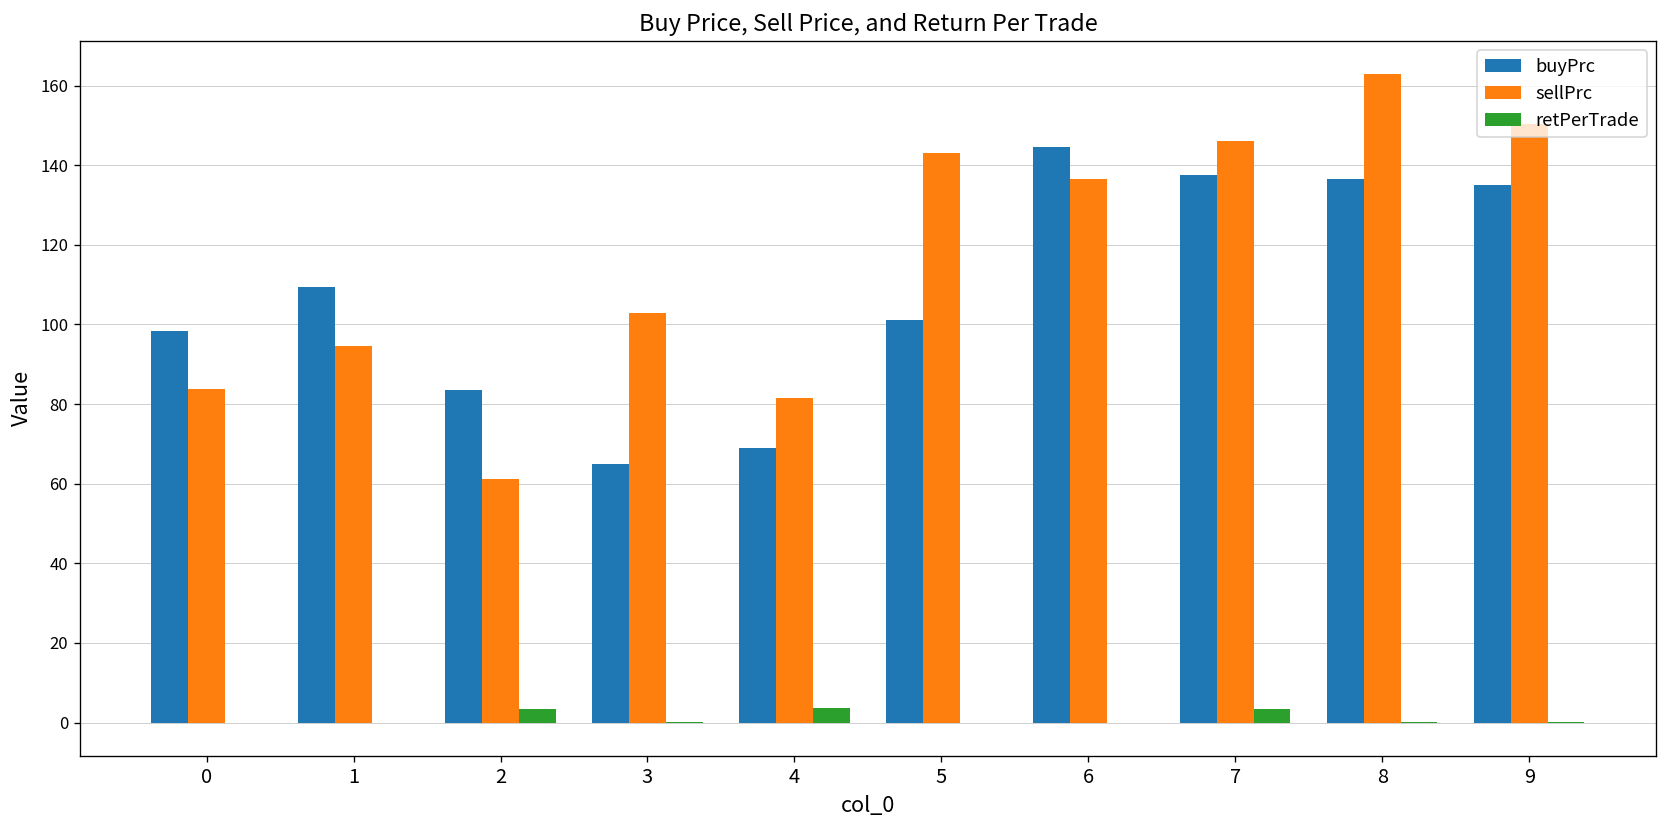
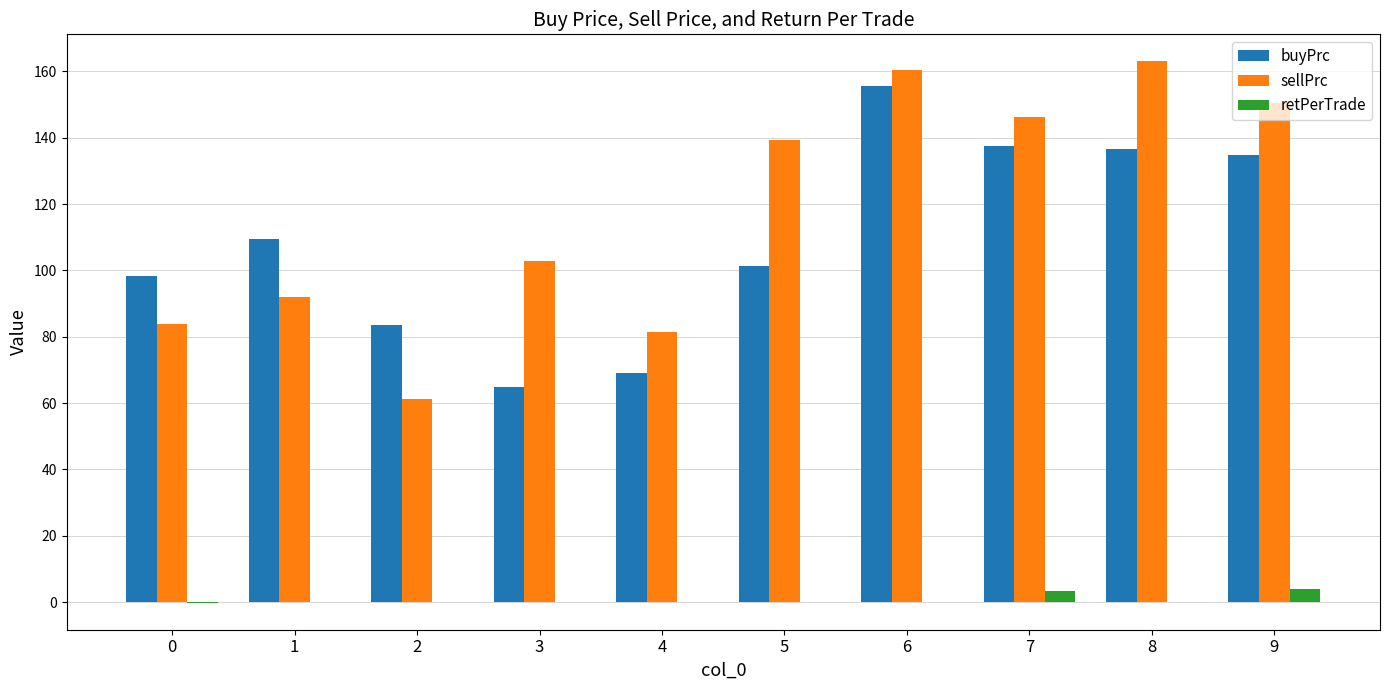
sellPrc, 1: 95 -> 92
retPerTrade, 2: 3 -> 0
retPerTrade, 4: 4 -> 0
sellPrc, 5: 143 -> 139
buyPrc, 6: 145 -> 156
sellPrc, 6: 136 -> 160
retPerTrade, 9: 0 -> 4
